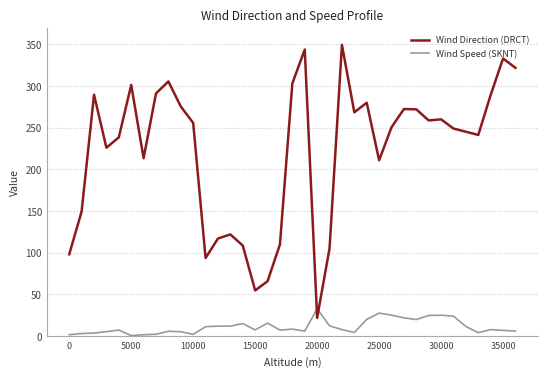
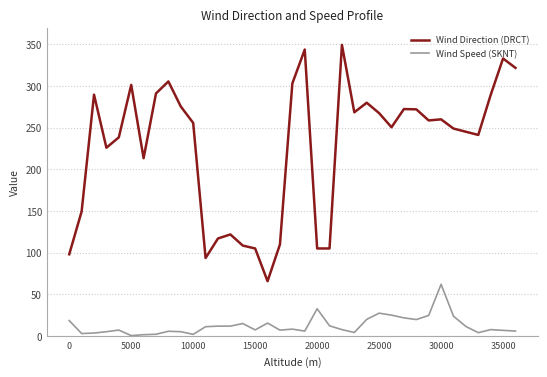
Wind Speed (SKNT), 0: 0 -> 20
Wind Direction (DRCT), 15000: 50 -> 100
Wind Direction (DRCT), 20000: 20 -> 110
Wind Direction (DRCT), 25000: 210 -> 270
Wind Speed (SKNT), 30000: 20 -> 60
